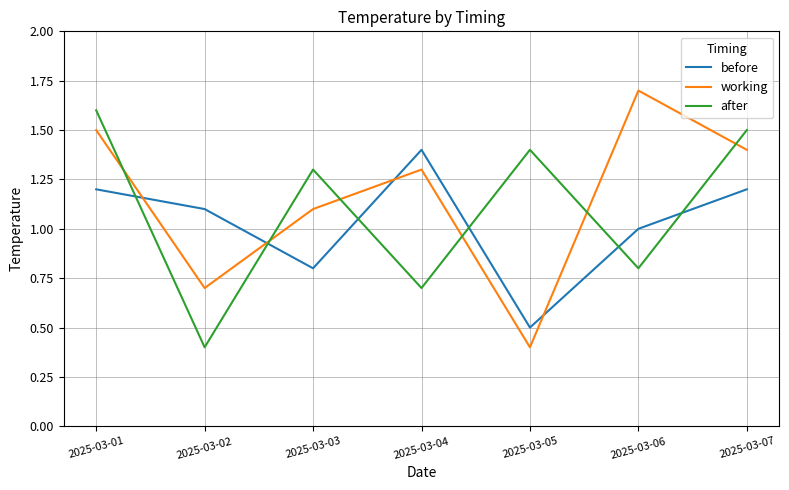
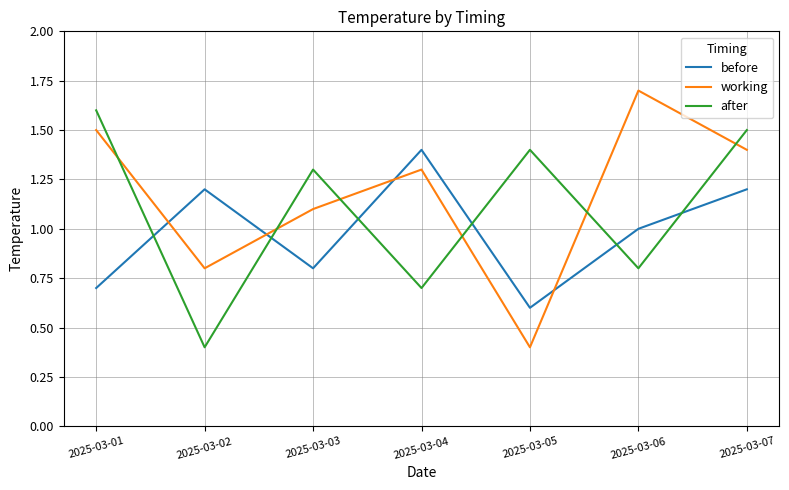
before, 2025-03-01: 1.2 -> 0.7
before, 2025-03-02: 1.1 -> 1.2
working, 2025-03-02: 0.7 -> 0.8
before, 2025-03-05: 0.5 -> 0.6
